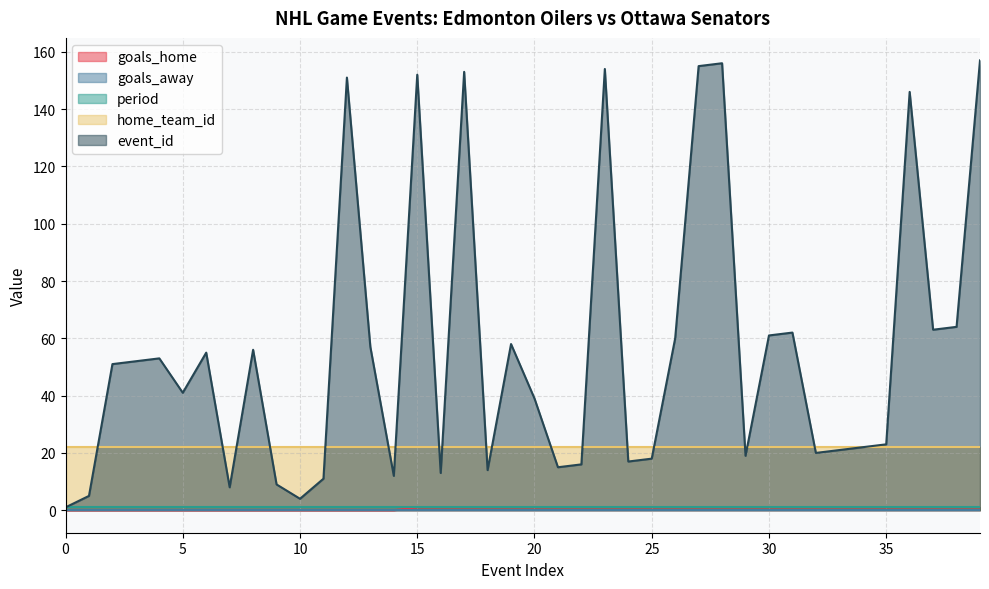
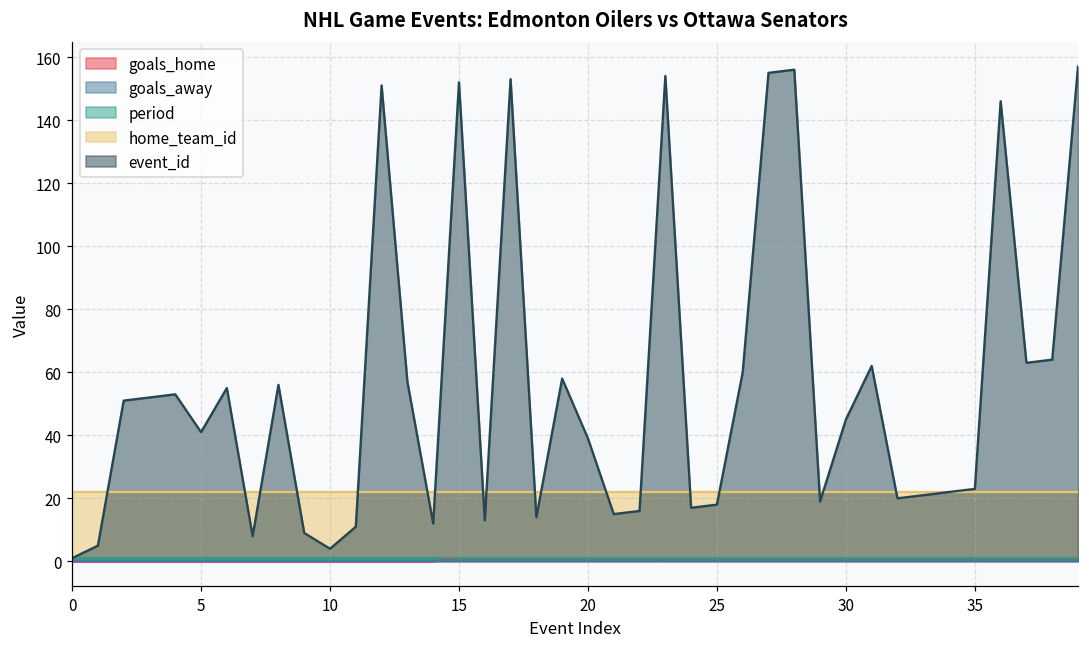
event_id, 30: 61 -> 45
